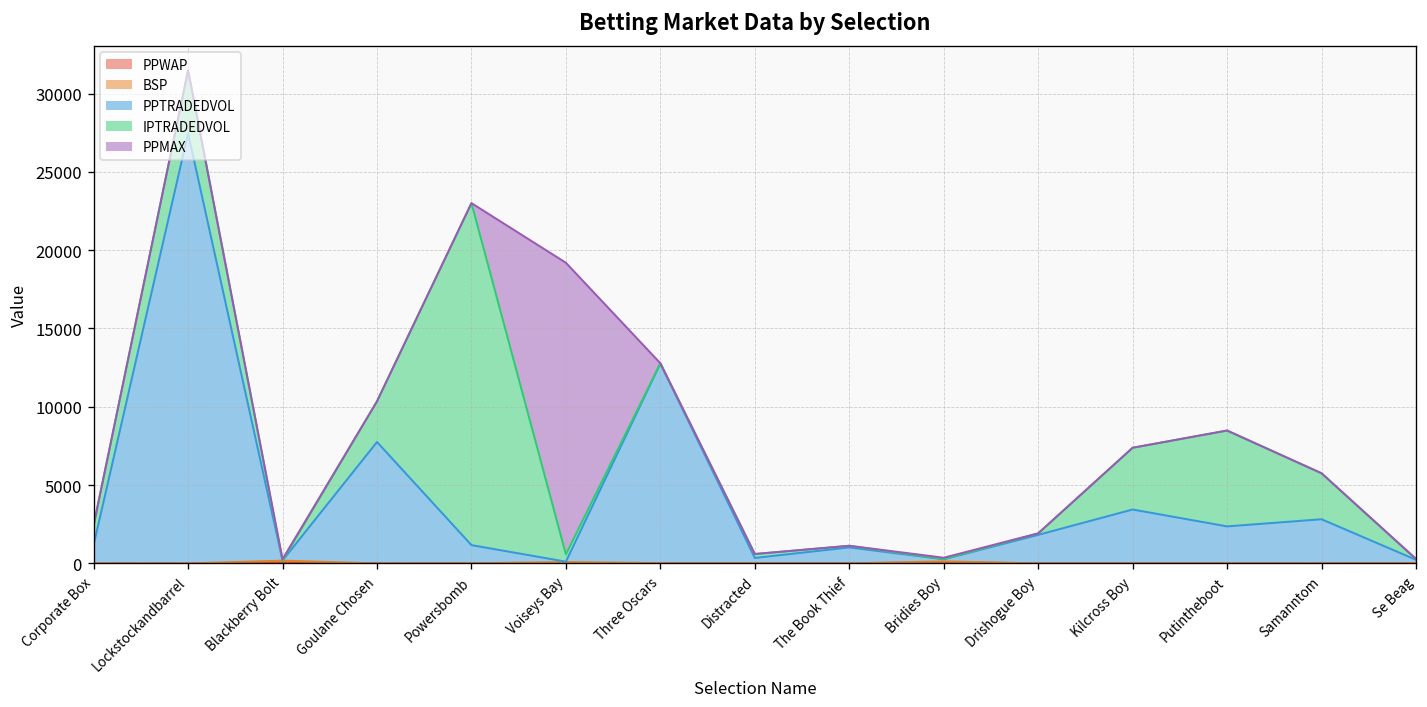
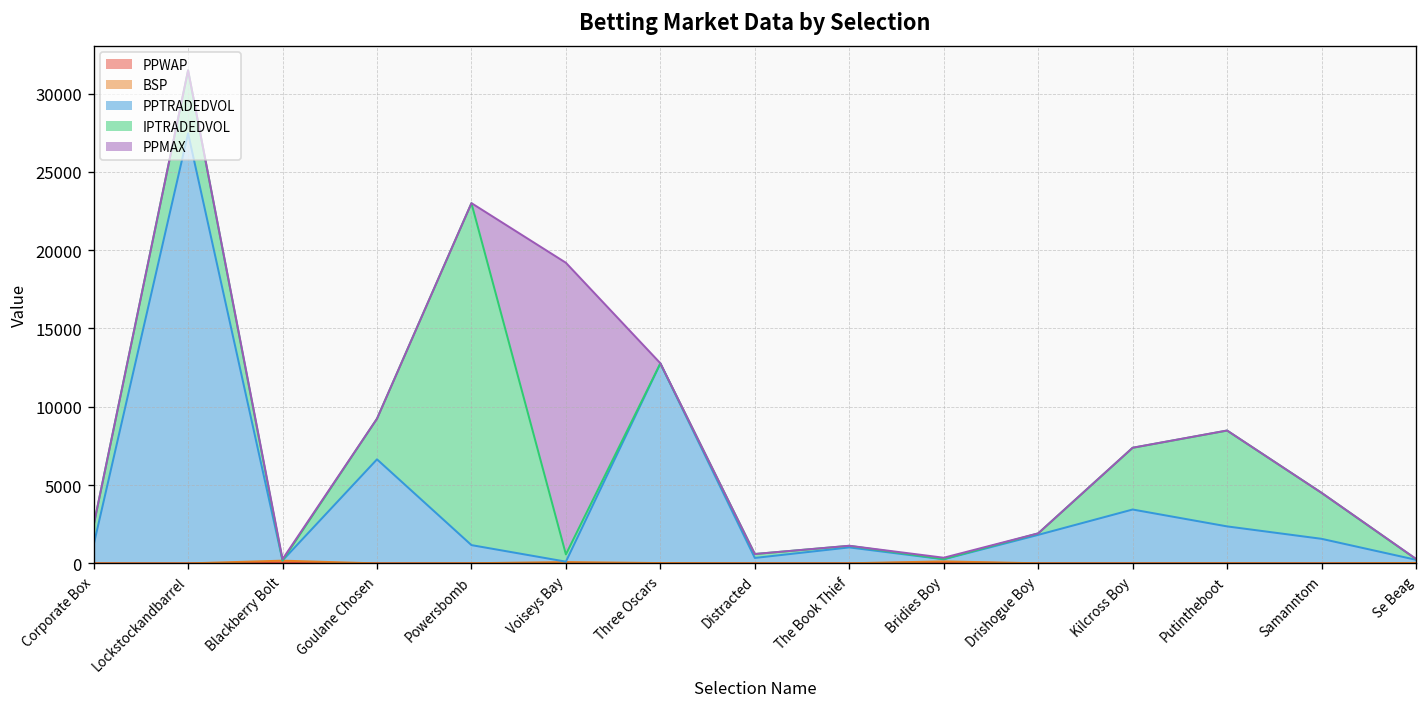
PPTRADEDVOL, Goulane Chosen: 7800 -> 6600
PPTRADEDVOL, Samanntom: 2800 -> 1600
